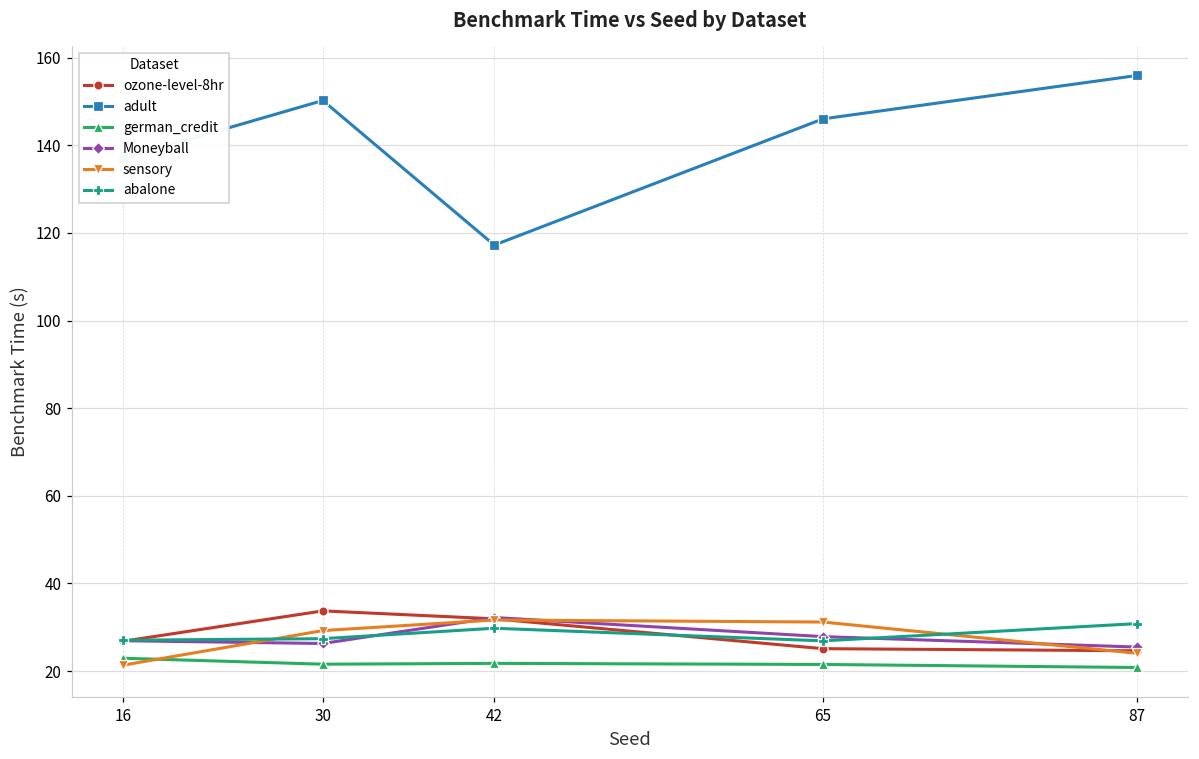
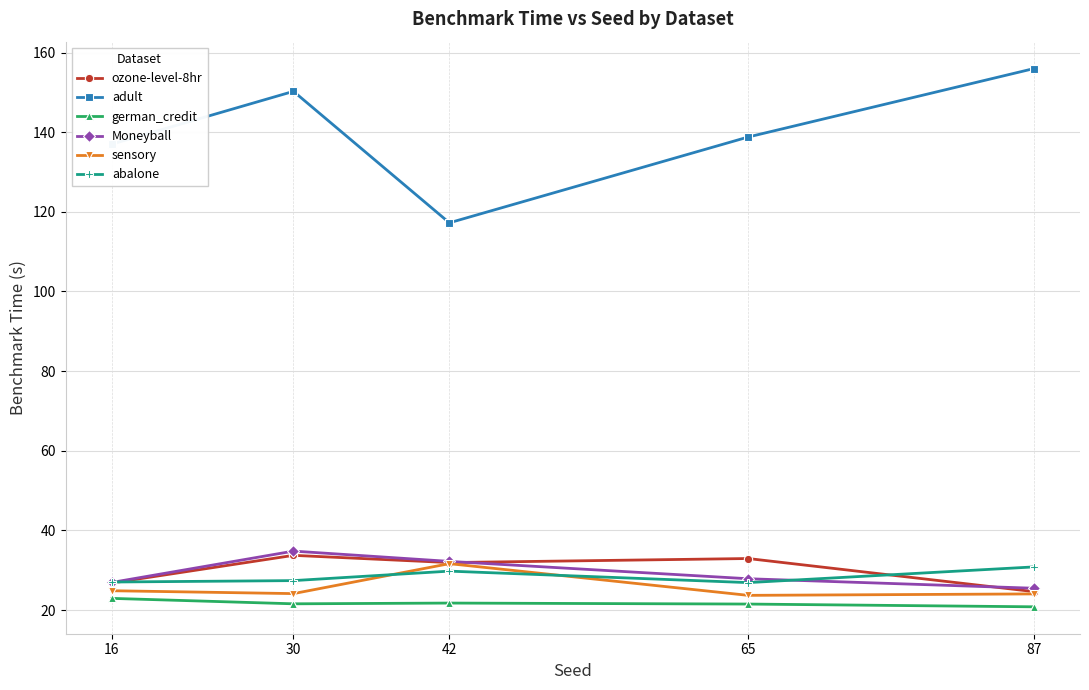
sensory, 16: 21 -> 25
Moneyball, 30: 26 -> 35
sensory, 30: 29 -> 24
ozone-level-8hr, 65: 25 -> 33
adult, 65: 146 -> 139
sensory, 65: 31 -> 24
